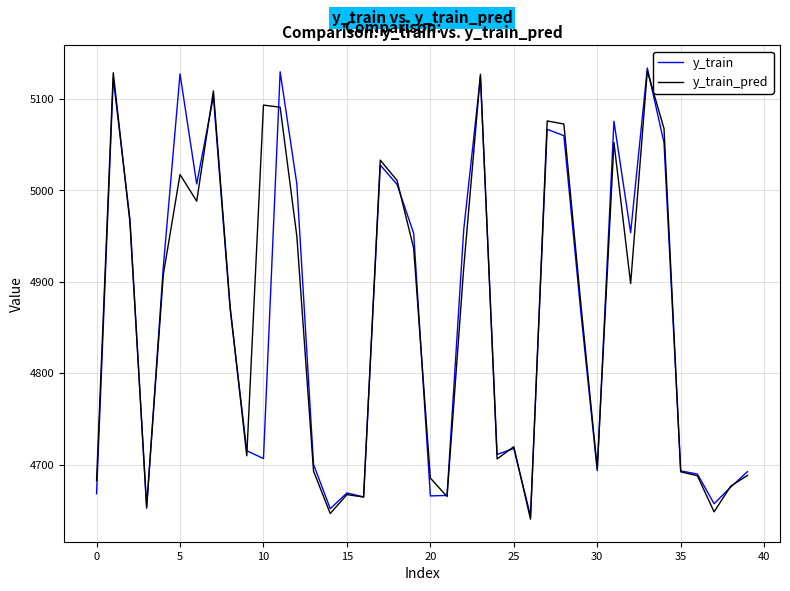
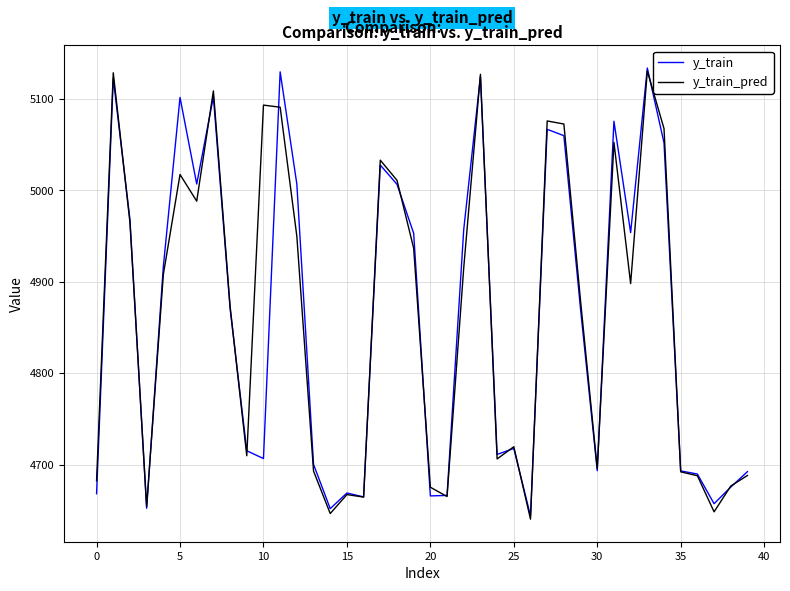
y_train, 5: 5130 -> 5100
y_train_pred, 20: 4690 -> 4680
